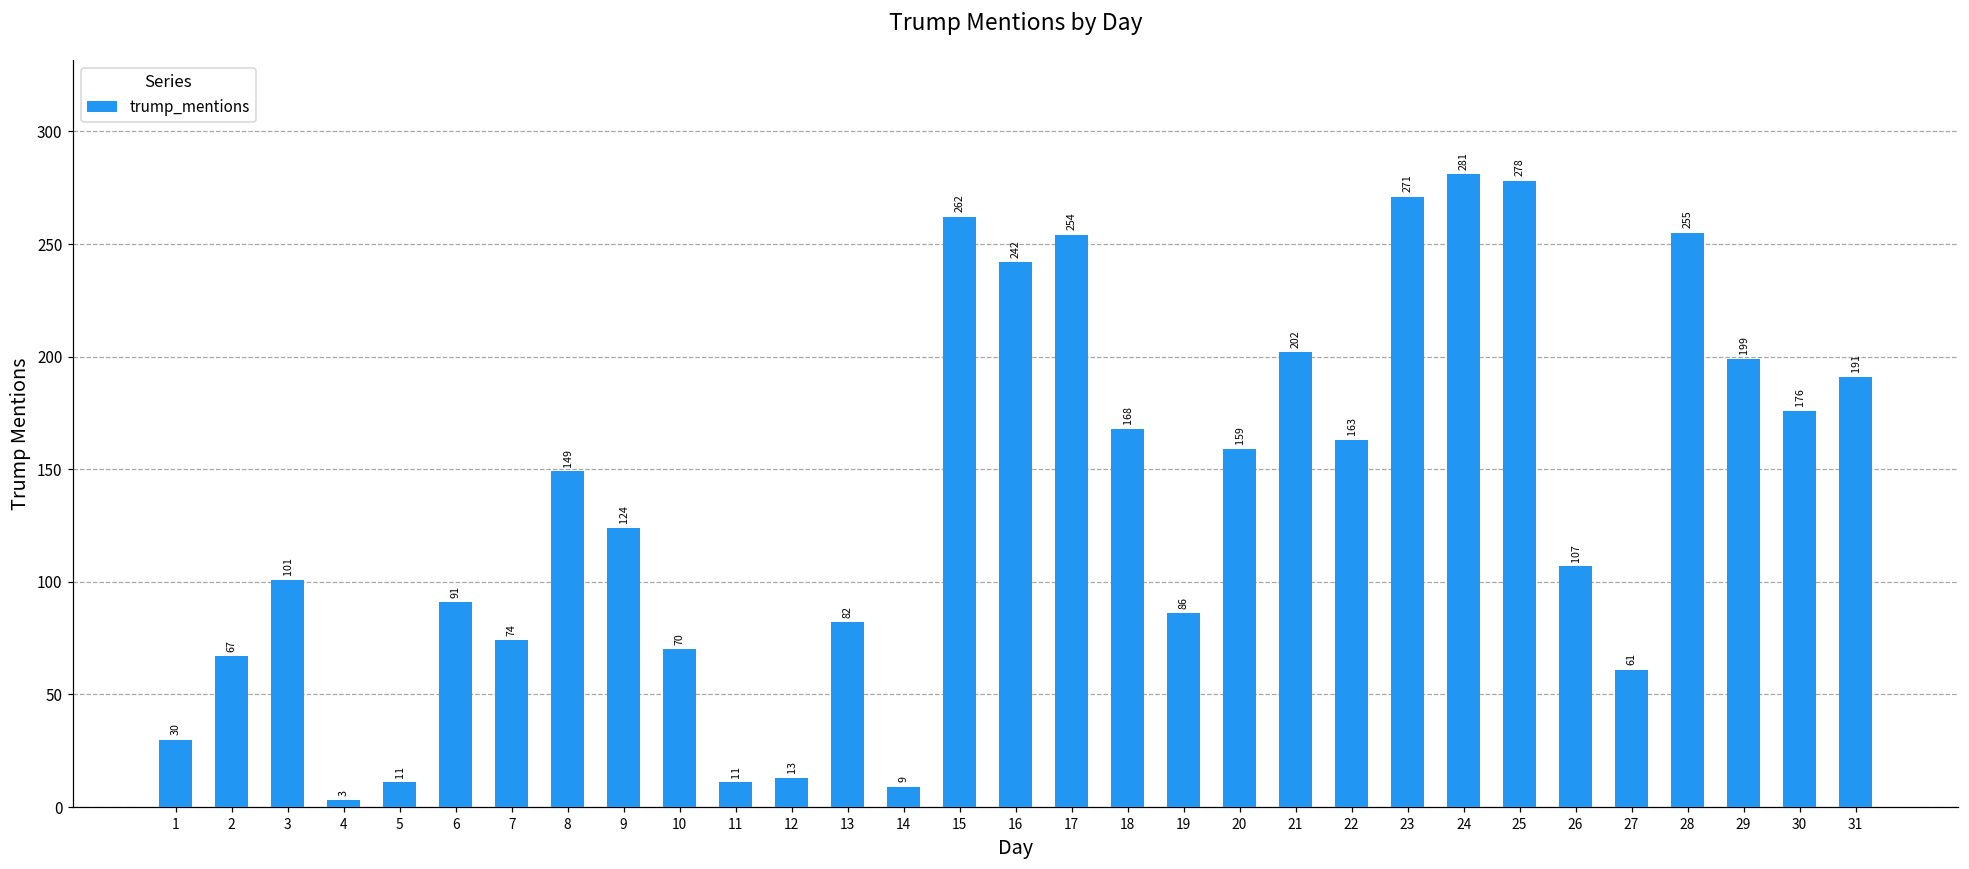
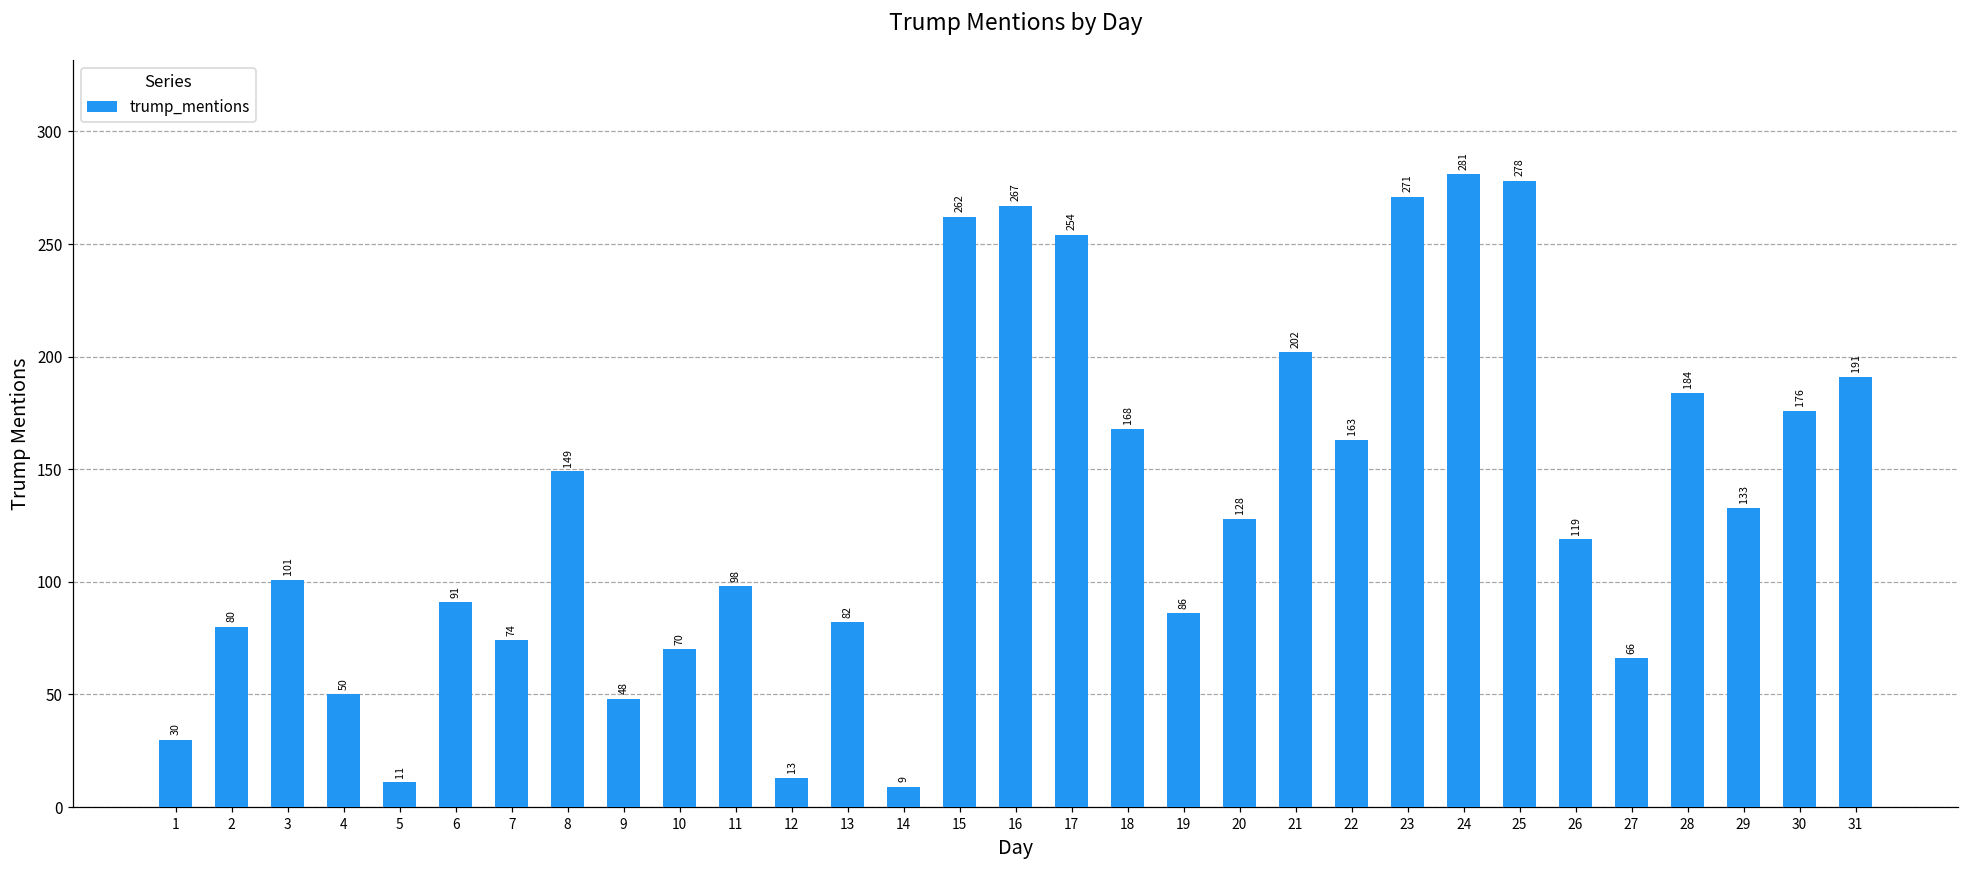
2: 67 -> 80
4: 3 -> 50
9: 124 -> 48
11: 11 -> 98
16: 242 -> 267
20: 159 -> 128
26: 107 -> 119
27: 61 -> 66
28: 255 -> 184
29: 199 -> 133
